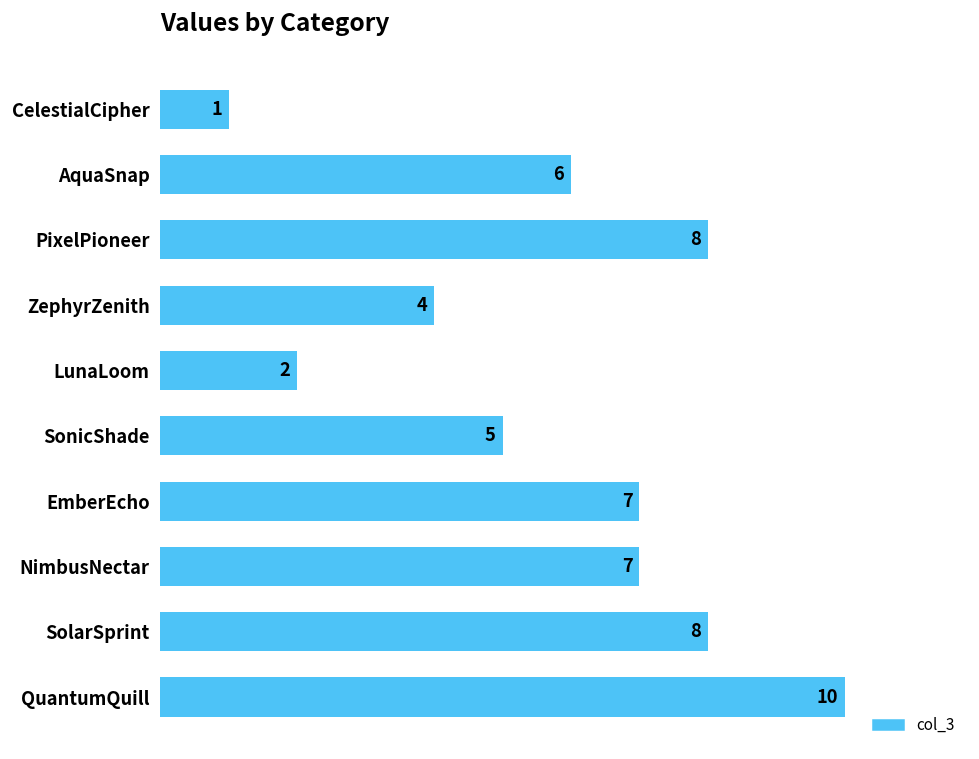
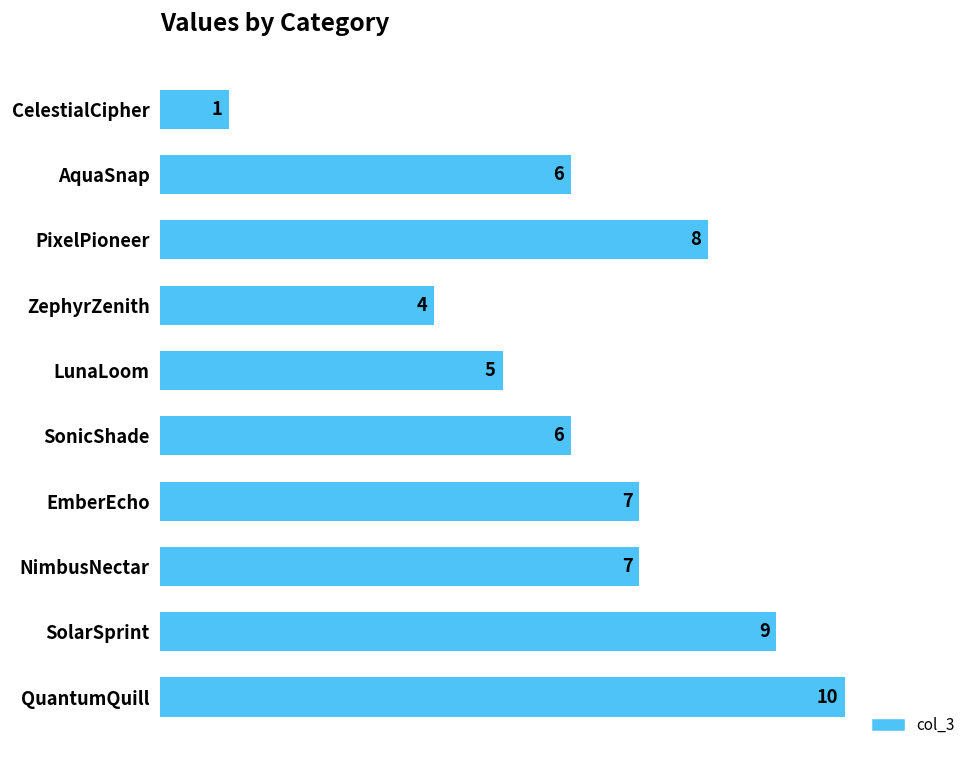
LunaLoom: 2 -> 5
SonicShade: 5 -> 6
SolarSprint: 8 -> 9
